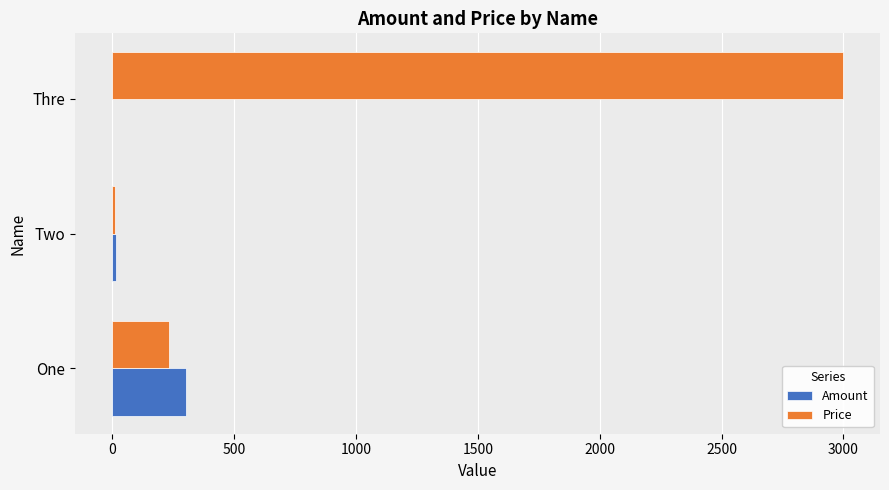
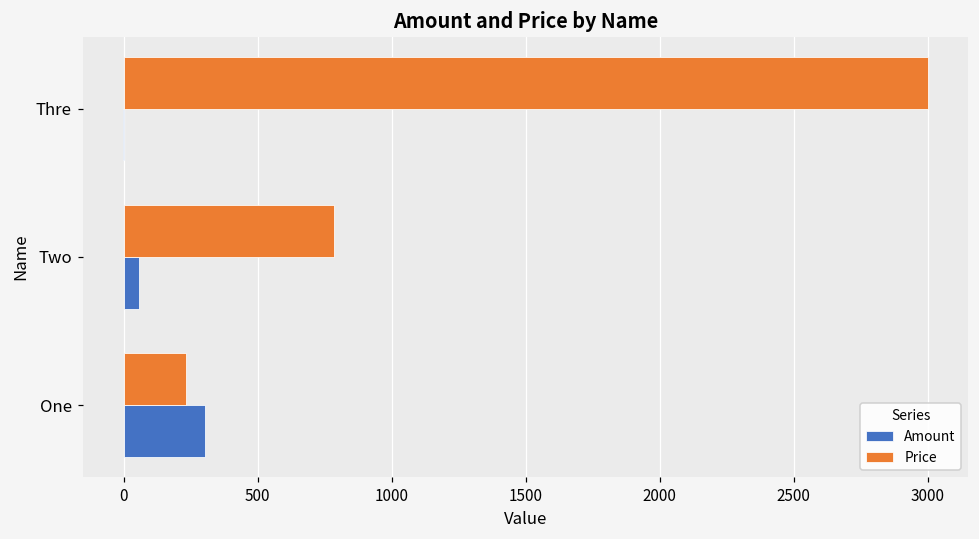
Price, Two: 10 -> 790
Amount, Two: 10 -> 60
